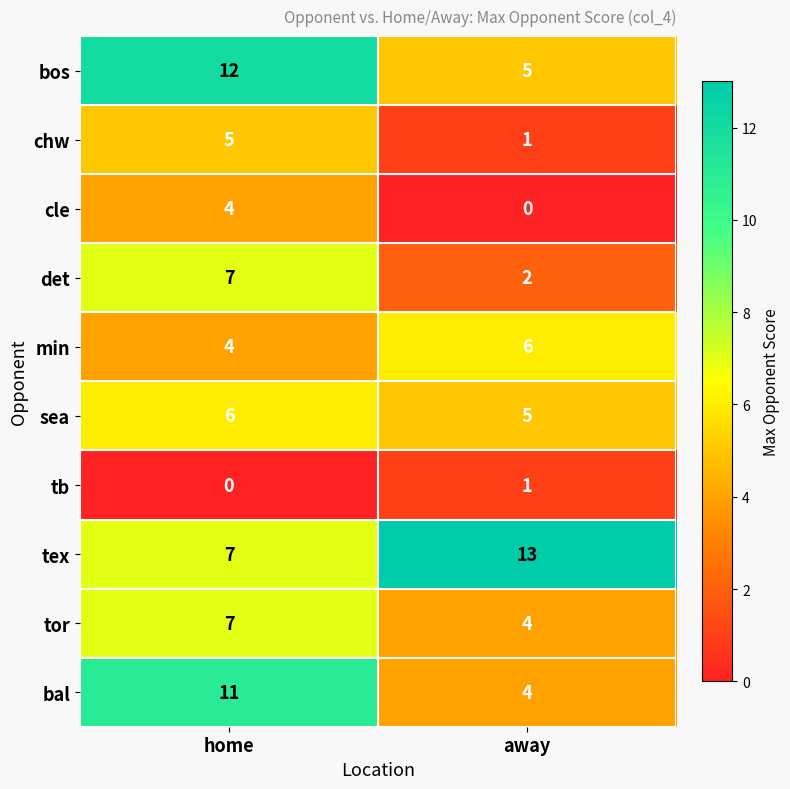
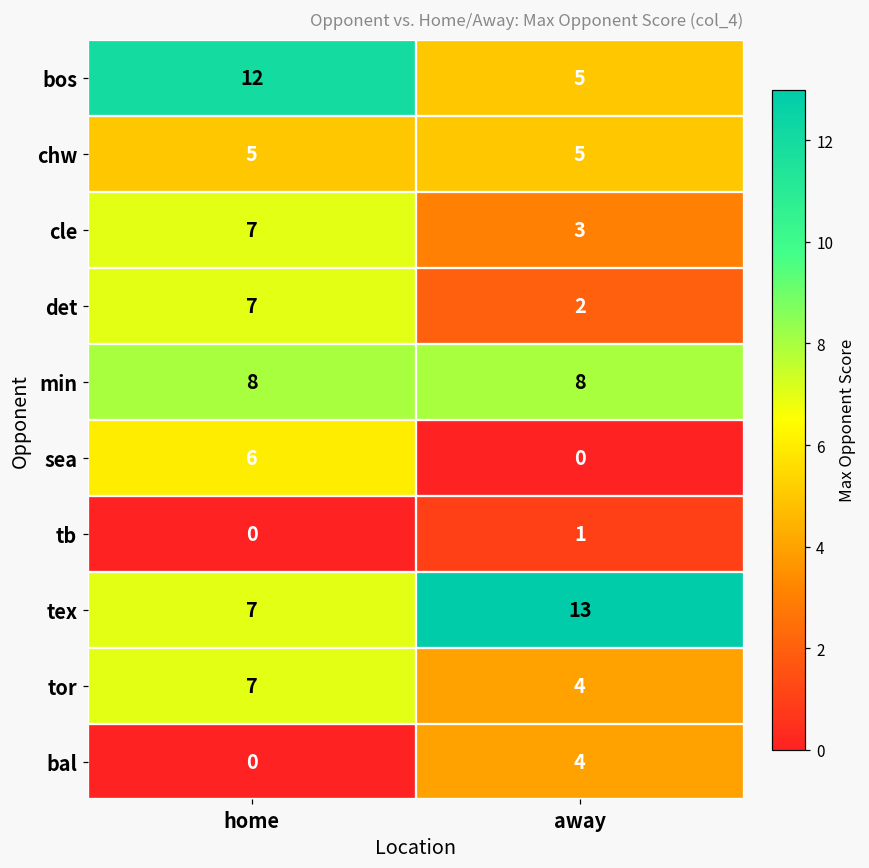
chw, away: 1 -> 5
cle, home: 4 -> 7
cle, away: 0 -> 3
min, home: 4 -> 8
min, away: 6 -> 8
sea, away: 5 -> 0
bal, home: 11 -> 0
